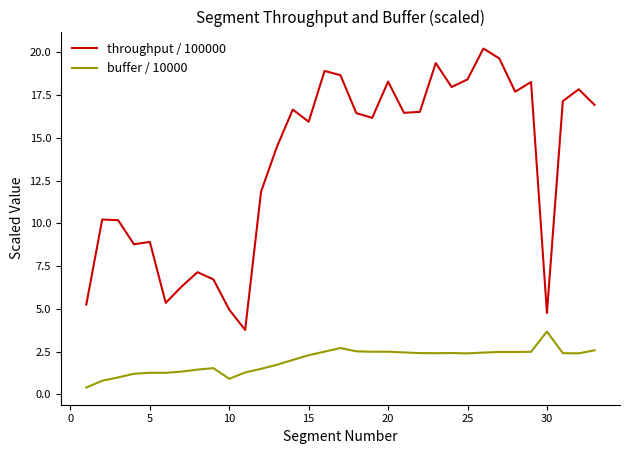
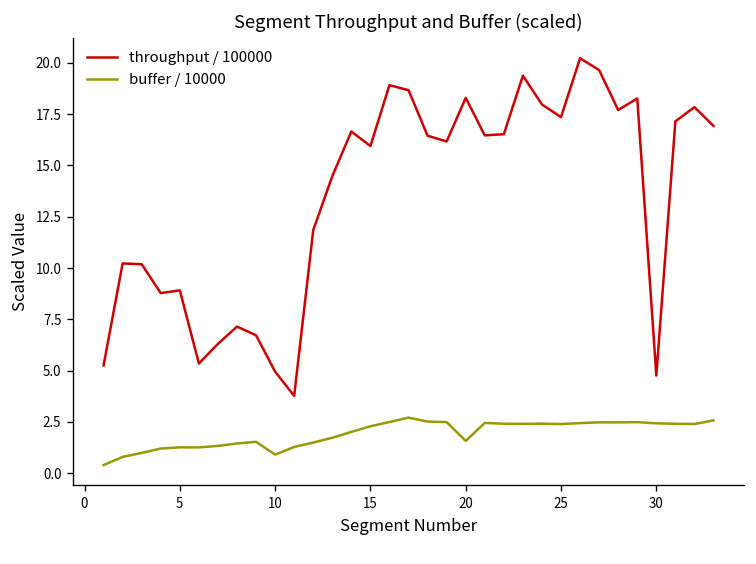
buffer / 10000, 20: 2.5 -> 1.6
throughput / 100000, 25: 18.4 -> 17.4
buffer / 10000, 30: 3.7 -> 2.4
